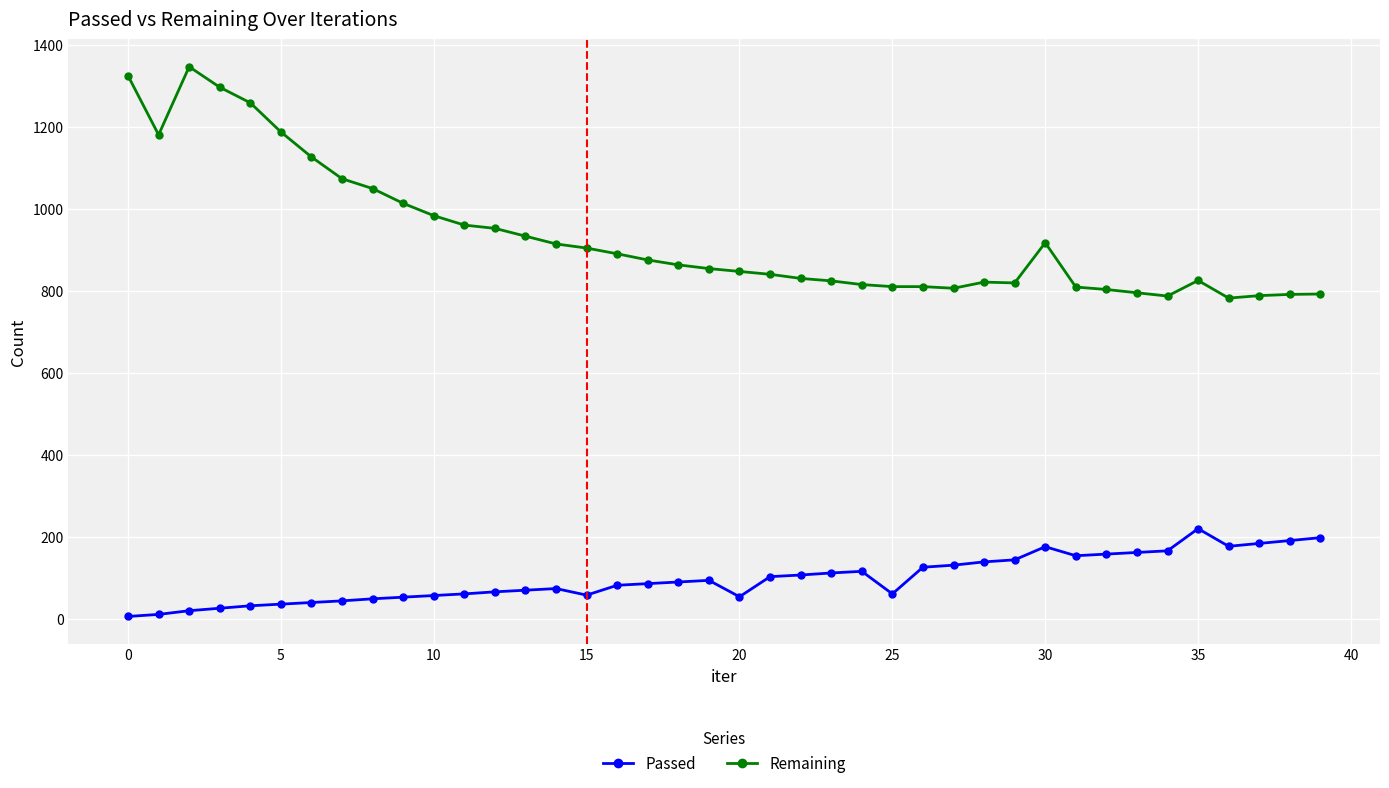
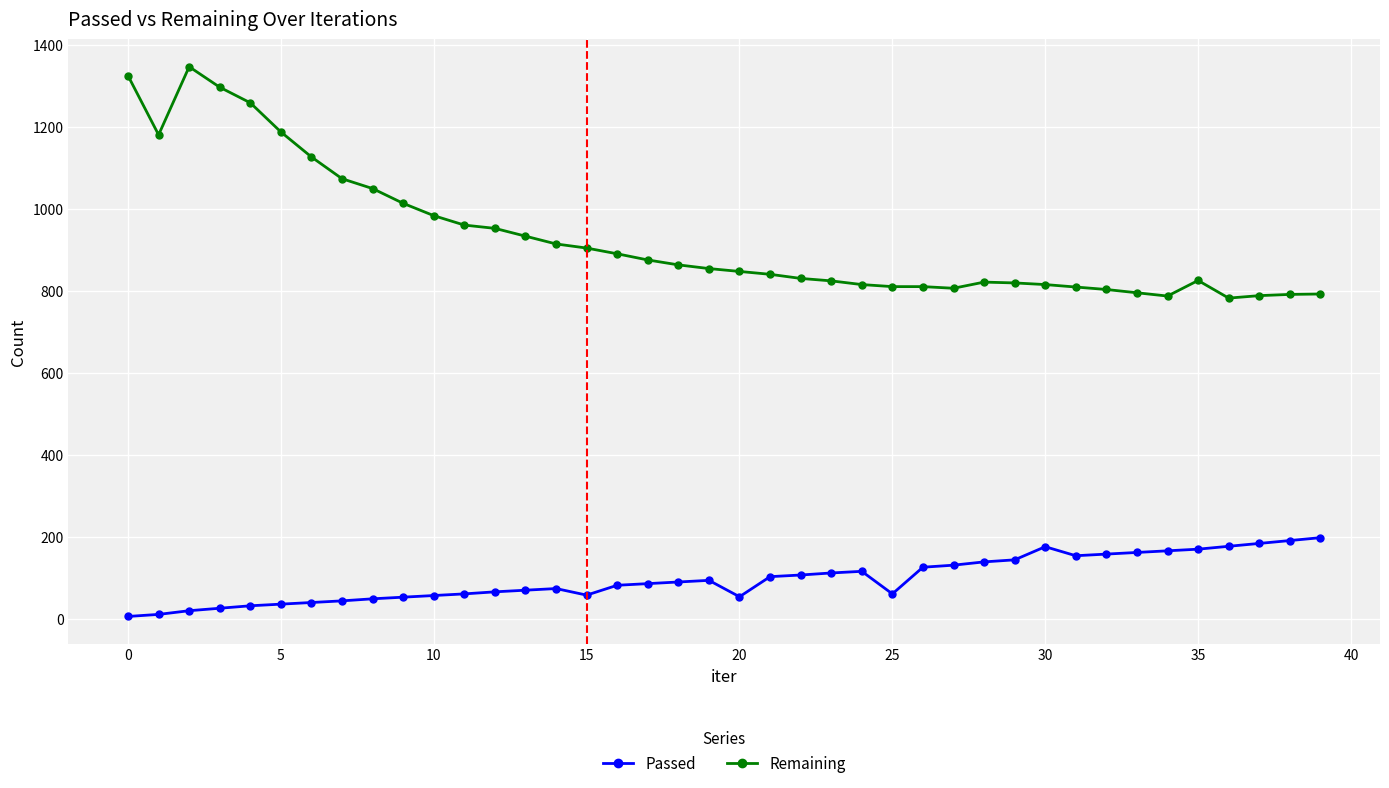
Remaining, 30: 920 -> 820
Passed, 35: 220 -> 170
